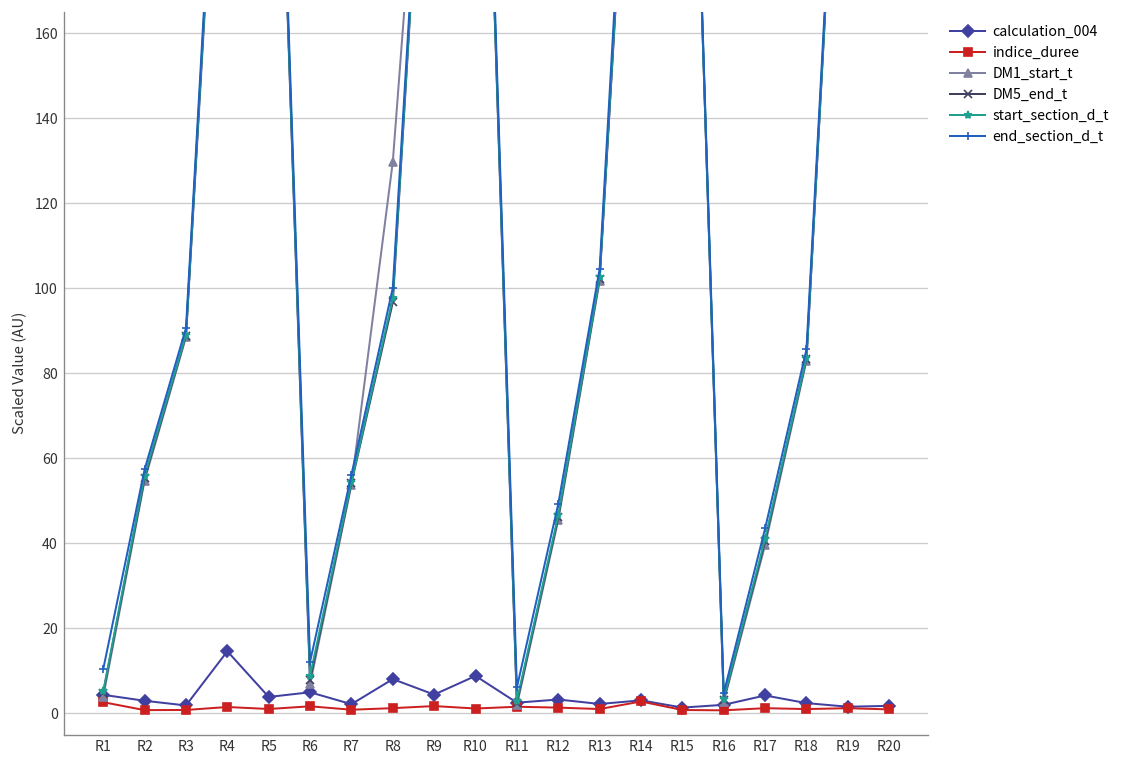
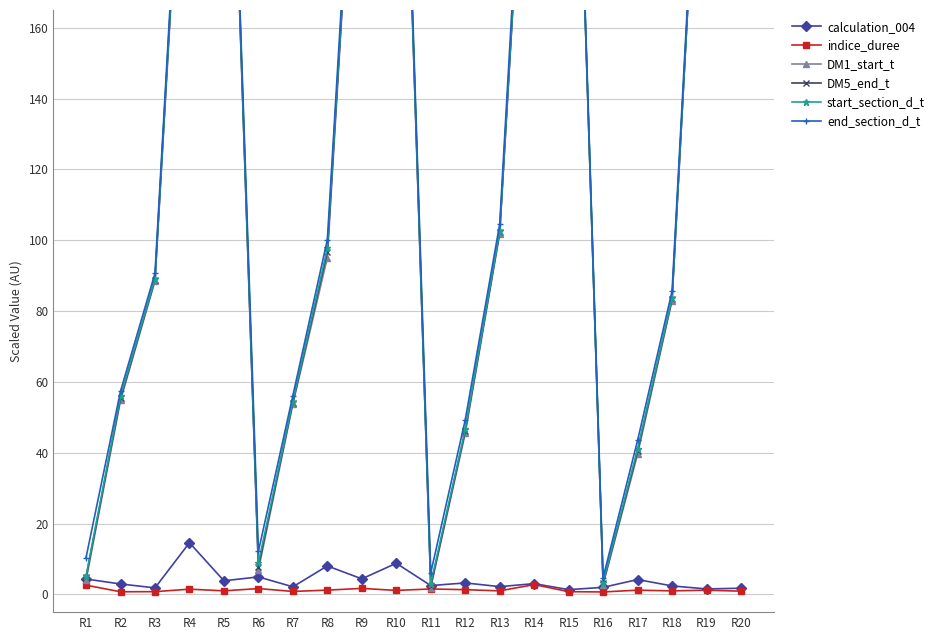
DM1_start_t, R8: 130 -> 95
